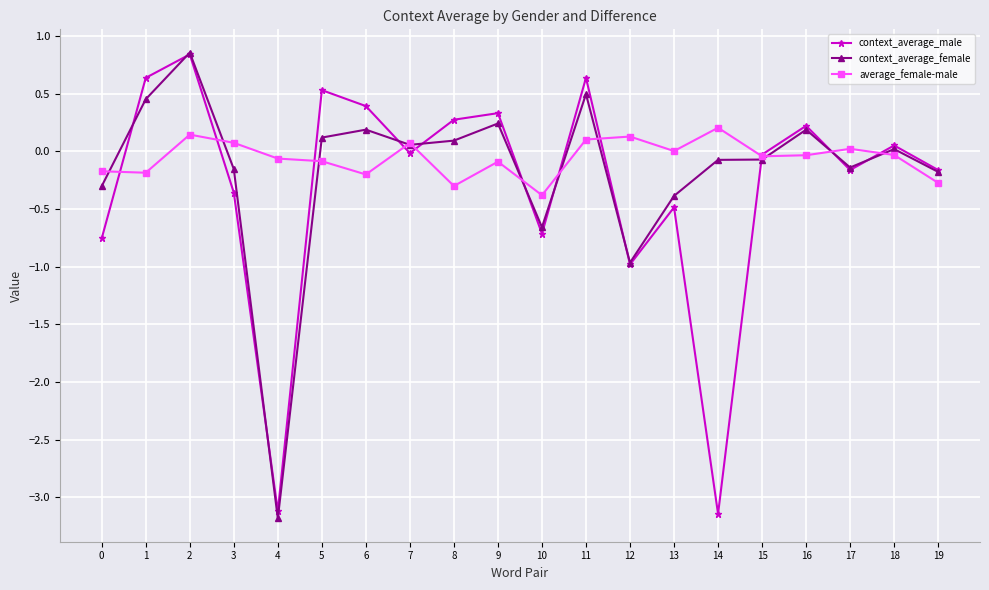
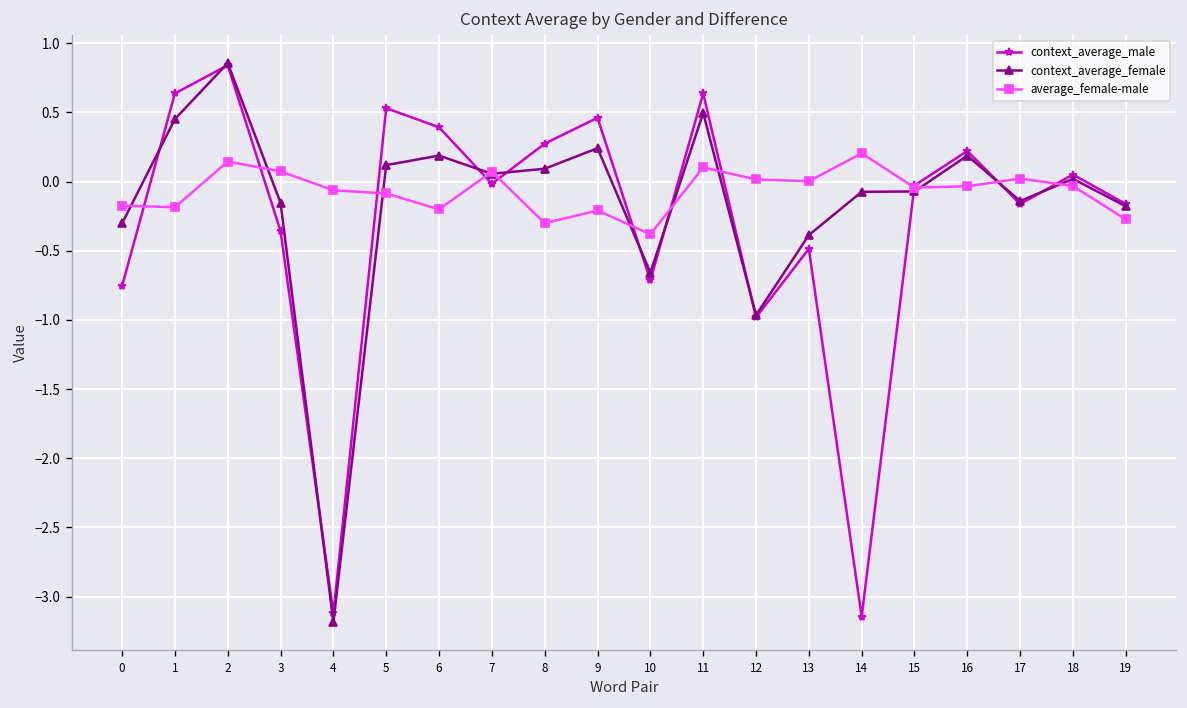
context_average_male, 9: 0.33 -> 0.46
average_female-male, 9: -0.09 -> -0.21
average_female-male, 12: 0.13 -> 0.02
